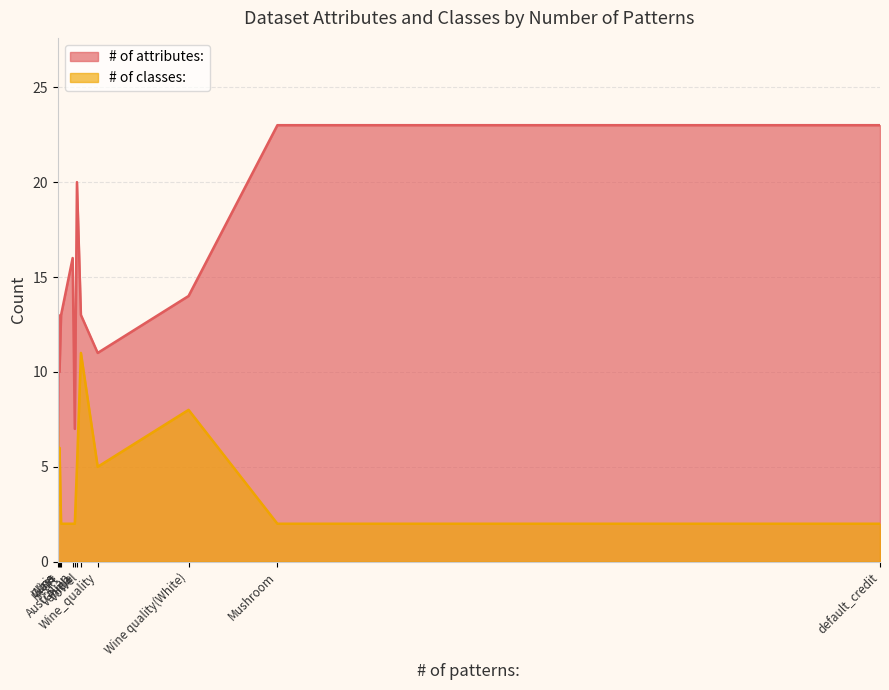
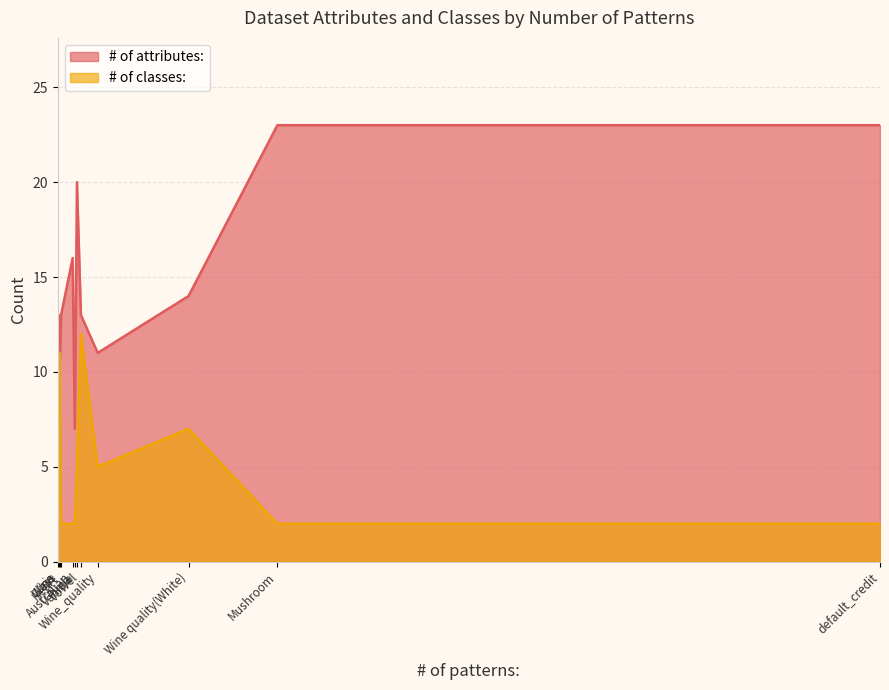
# of classes:, Glass: 6 -> 11
# of classes:, Vowel: 11 -> 12
# of classes:, Wine quality(White): 8 -> 7
